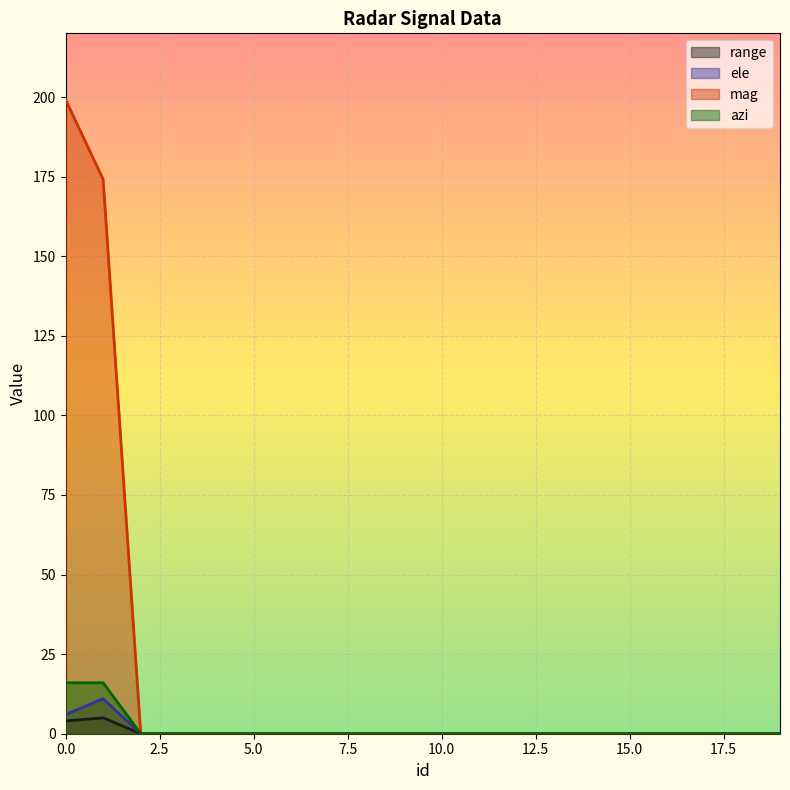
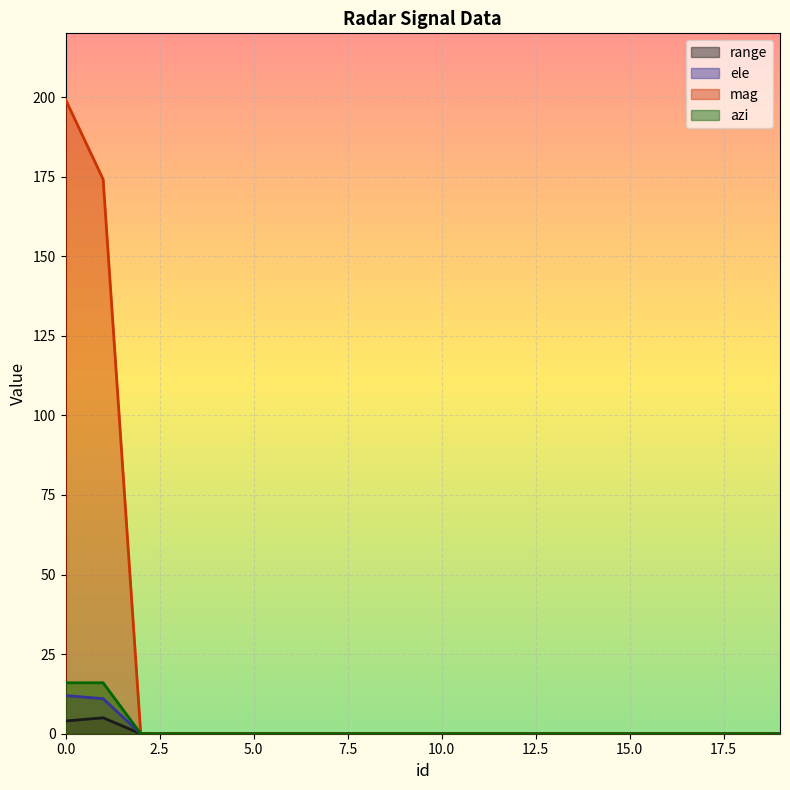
ele, 0.0: 6 -> 12
